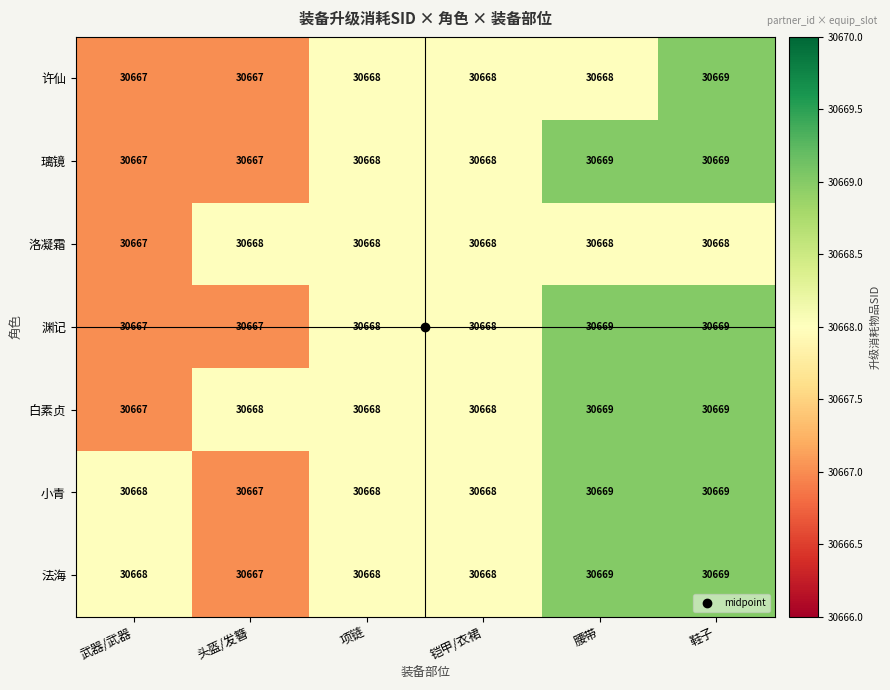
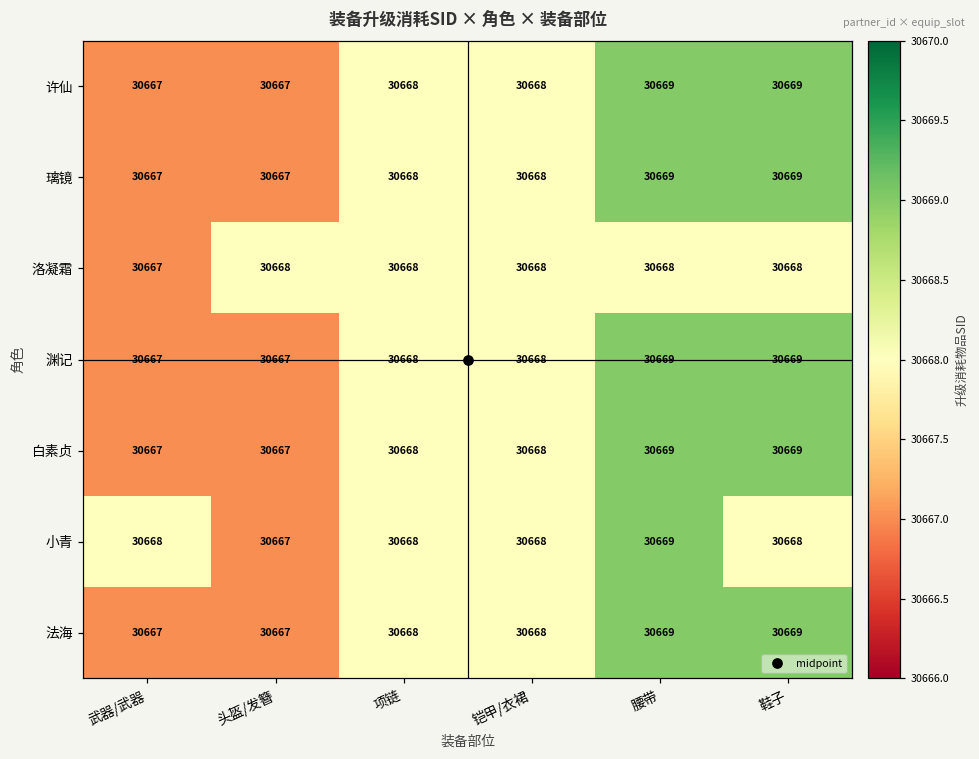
许仙, 腰带: 30668 -> 30669
白素贞, 头盔/发簪: 30668 -> 30667
小青, 鞋子: 30669 -> 30668
法海, 武器/武器: 30668 -> 30667
